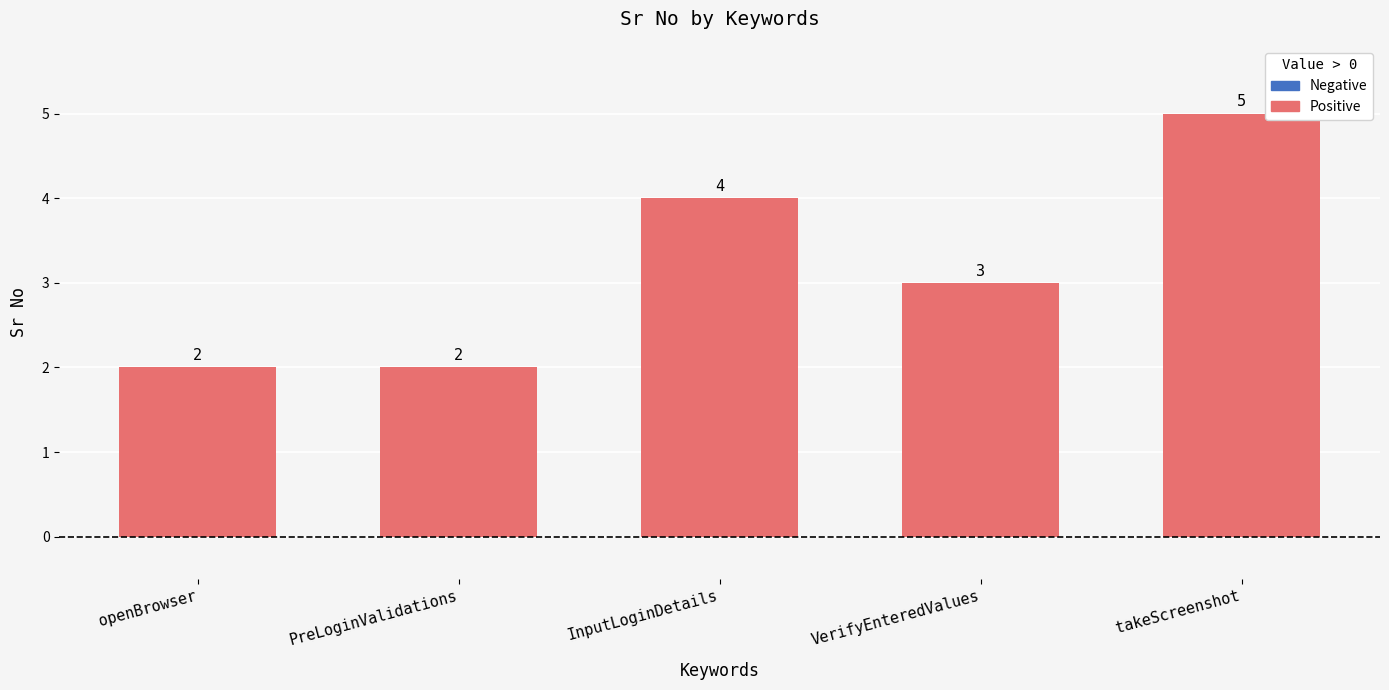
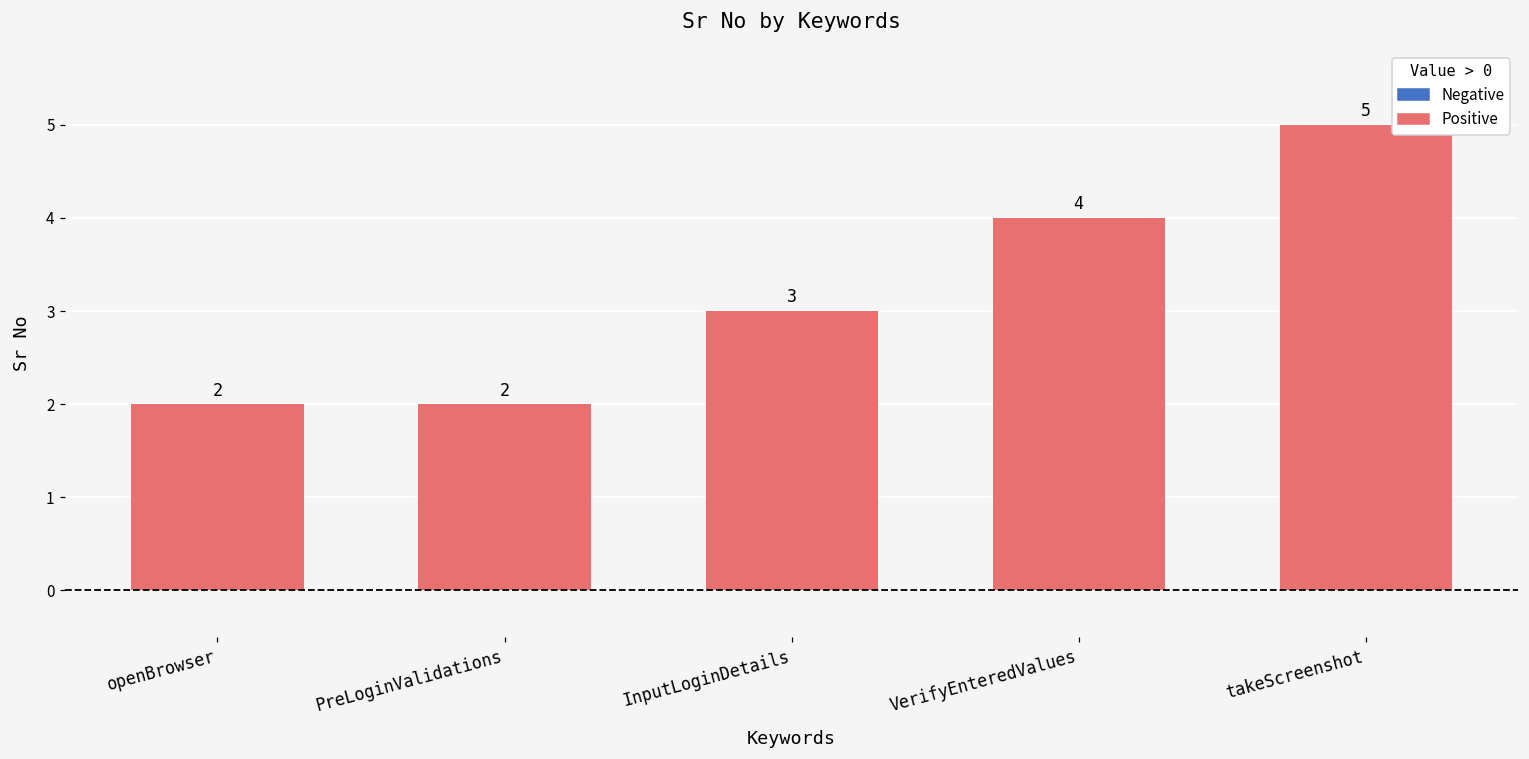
InputLoginDetails: 4 -> 3
VerifyEnteredValues: 3 -> 4
